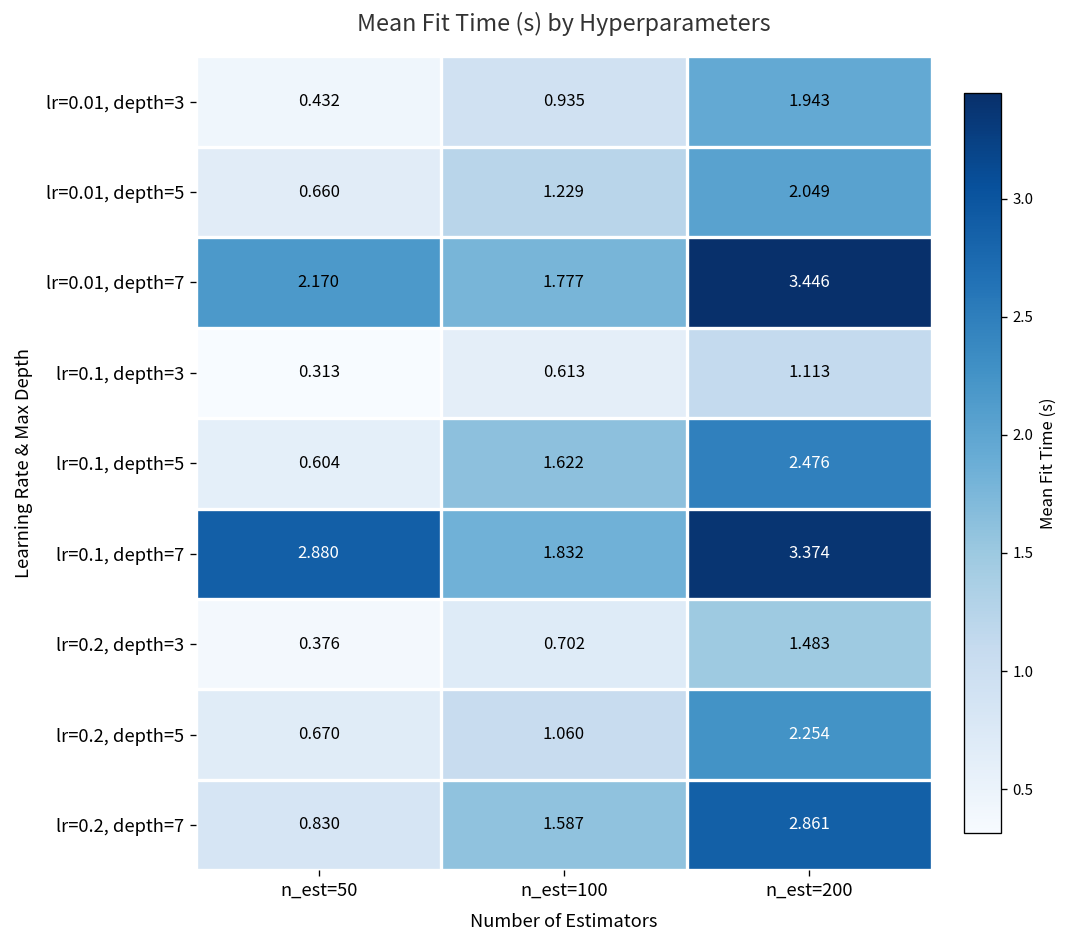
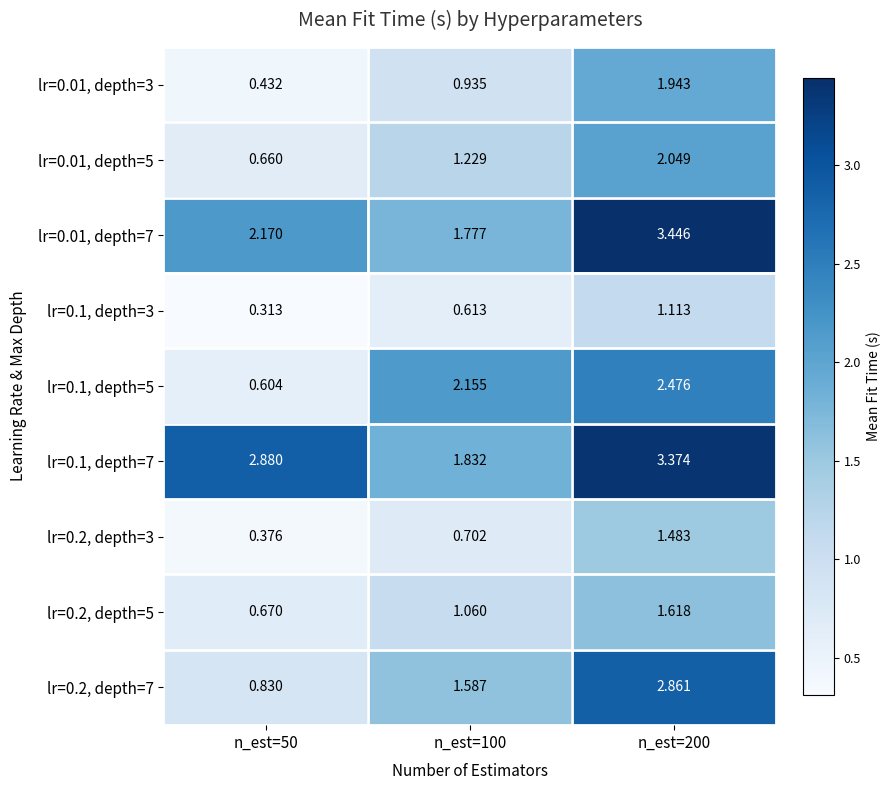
lr=0.1, depth=5, n_est=100: 1.622 -> 2.155
lr=0.2, depth=5, n_est=200: 2.254 -> 1.618
